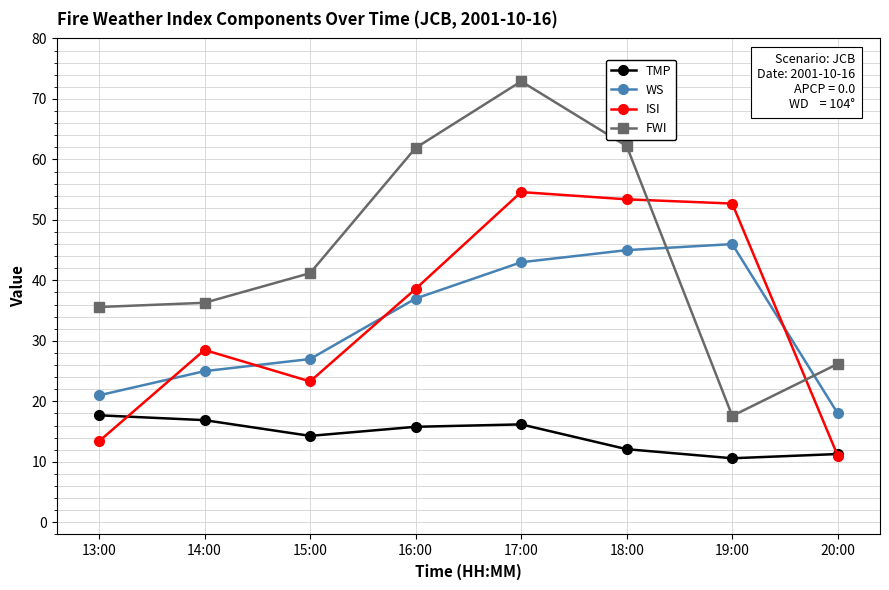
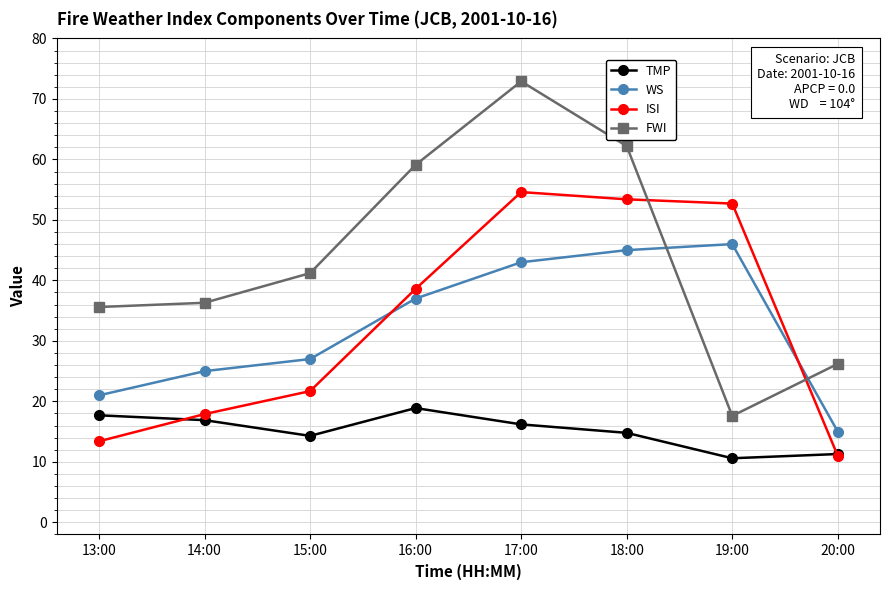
ISI, 14:00: 29 -> 18
ISI, 15:00: 23 -> 22
TMP, 16:00: 16 -> 19
FWI, 16:00: 62 -> 59
TMP, 18:00: 12 -> 15
WS, 20:00: 18 -> 15
